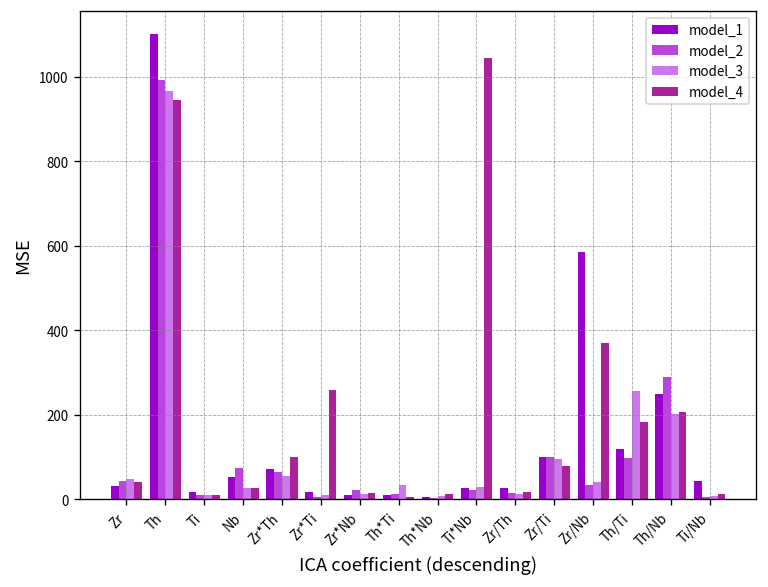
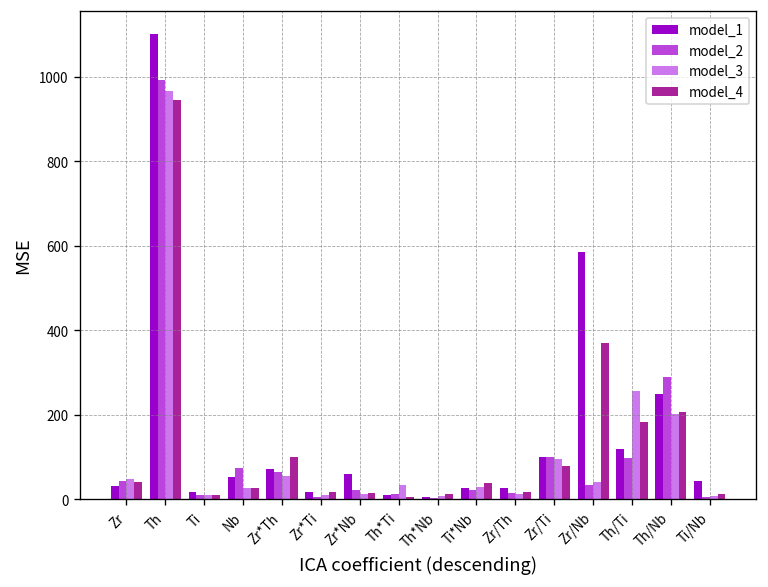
model_4, Zr*Ti: 260 -> 20
model_1, Zr*Nb: 10 -> 60
model_4, Ti*Nb: 1040 -> 40
